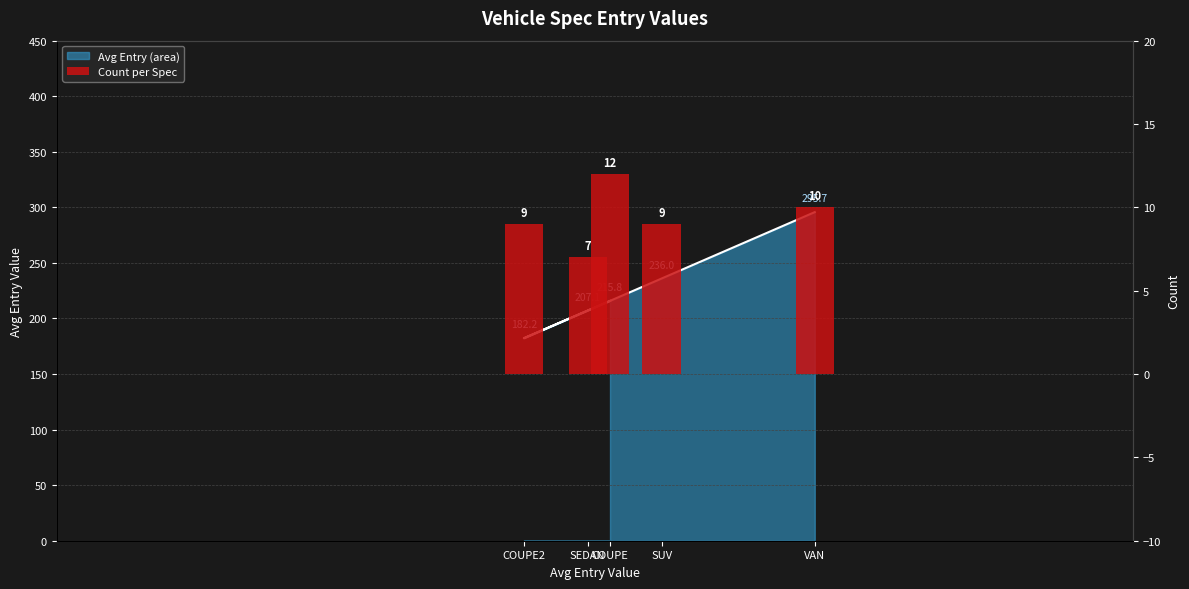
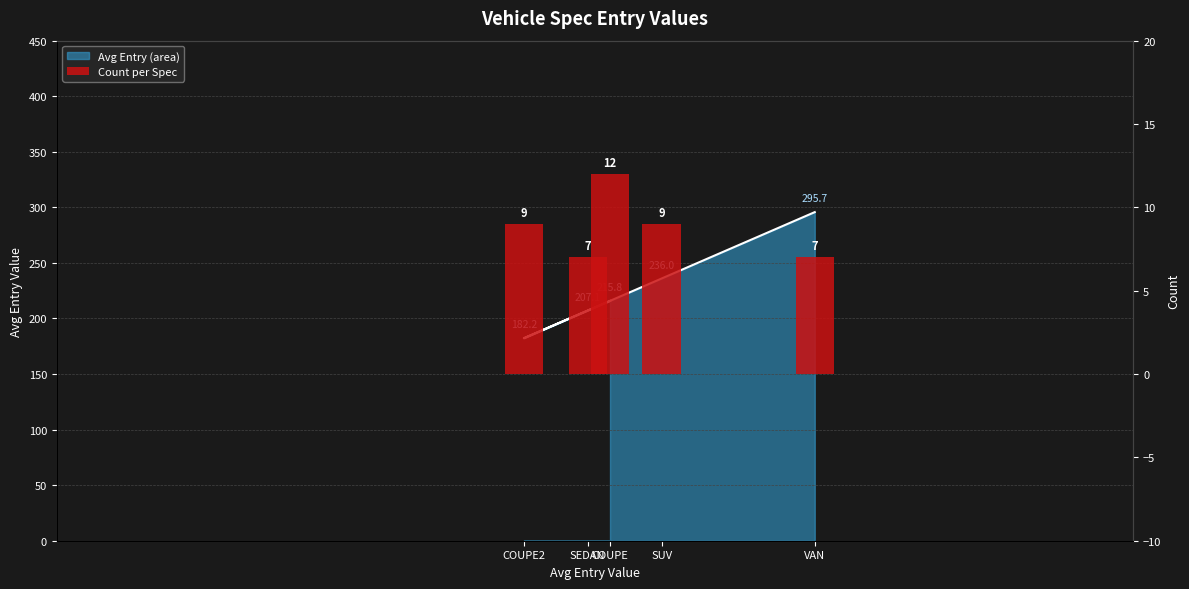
Count per Spec, VAN: 10 -> 7
